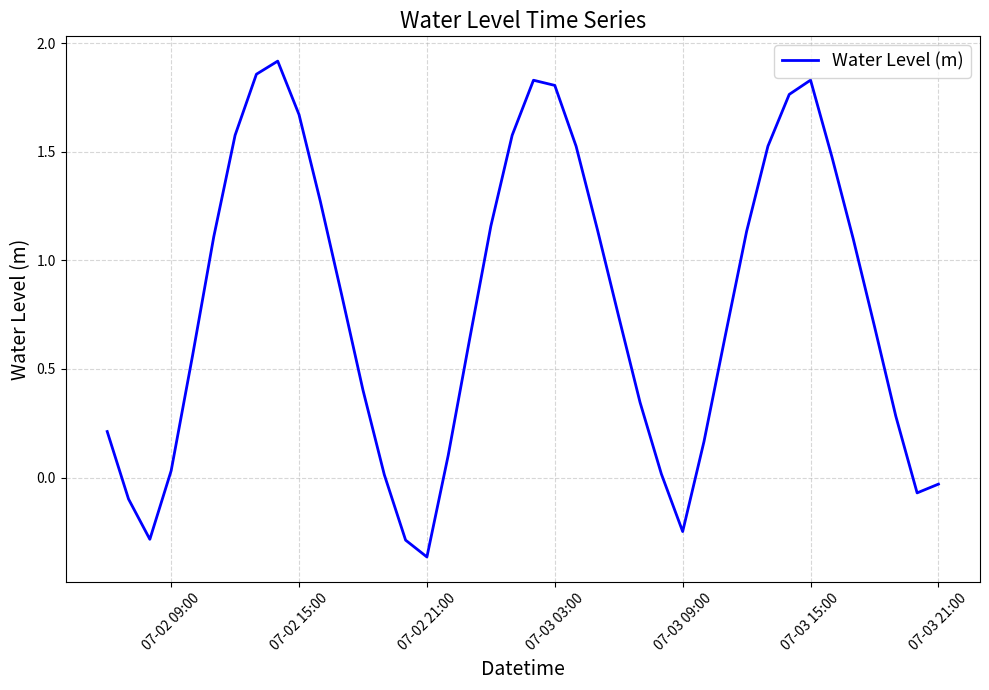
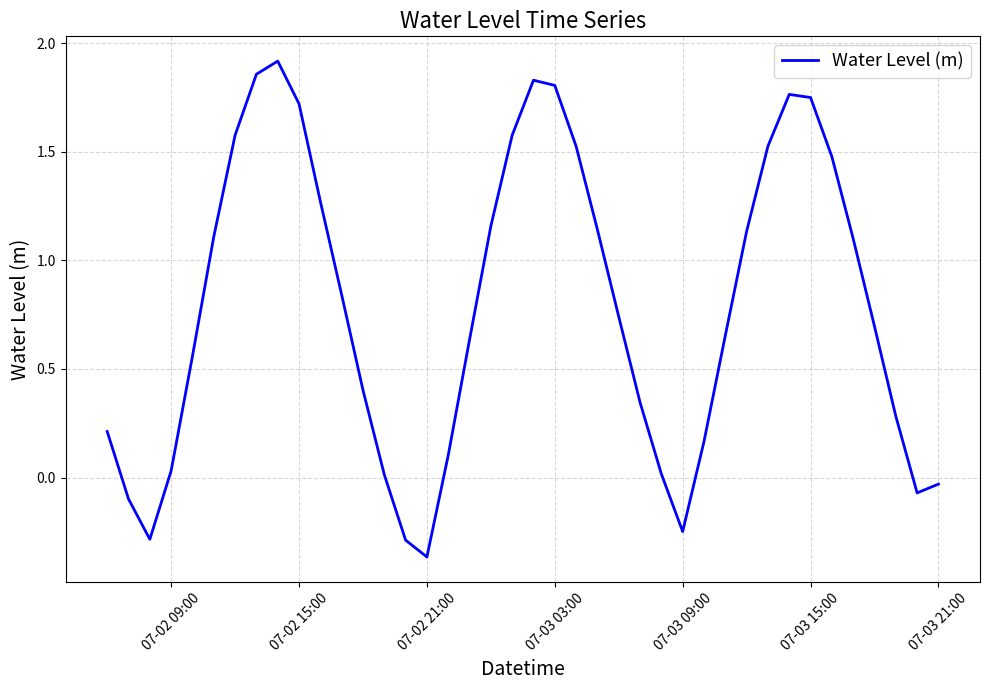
07-02 15:00: 1.67 -> 1.72
07-03 15:00: 1.83 -> 1.75
